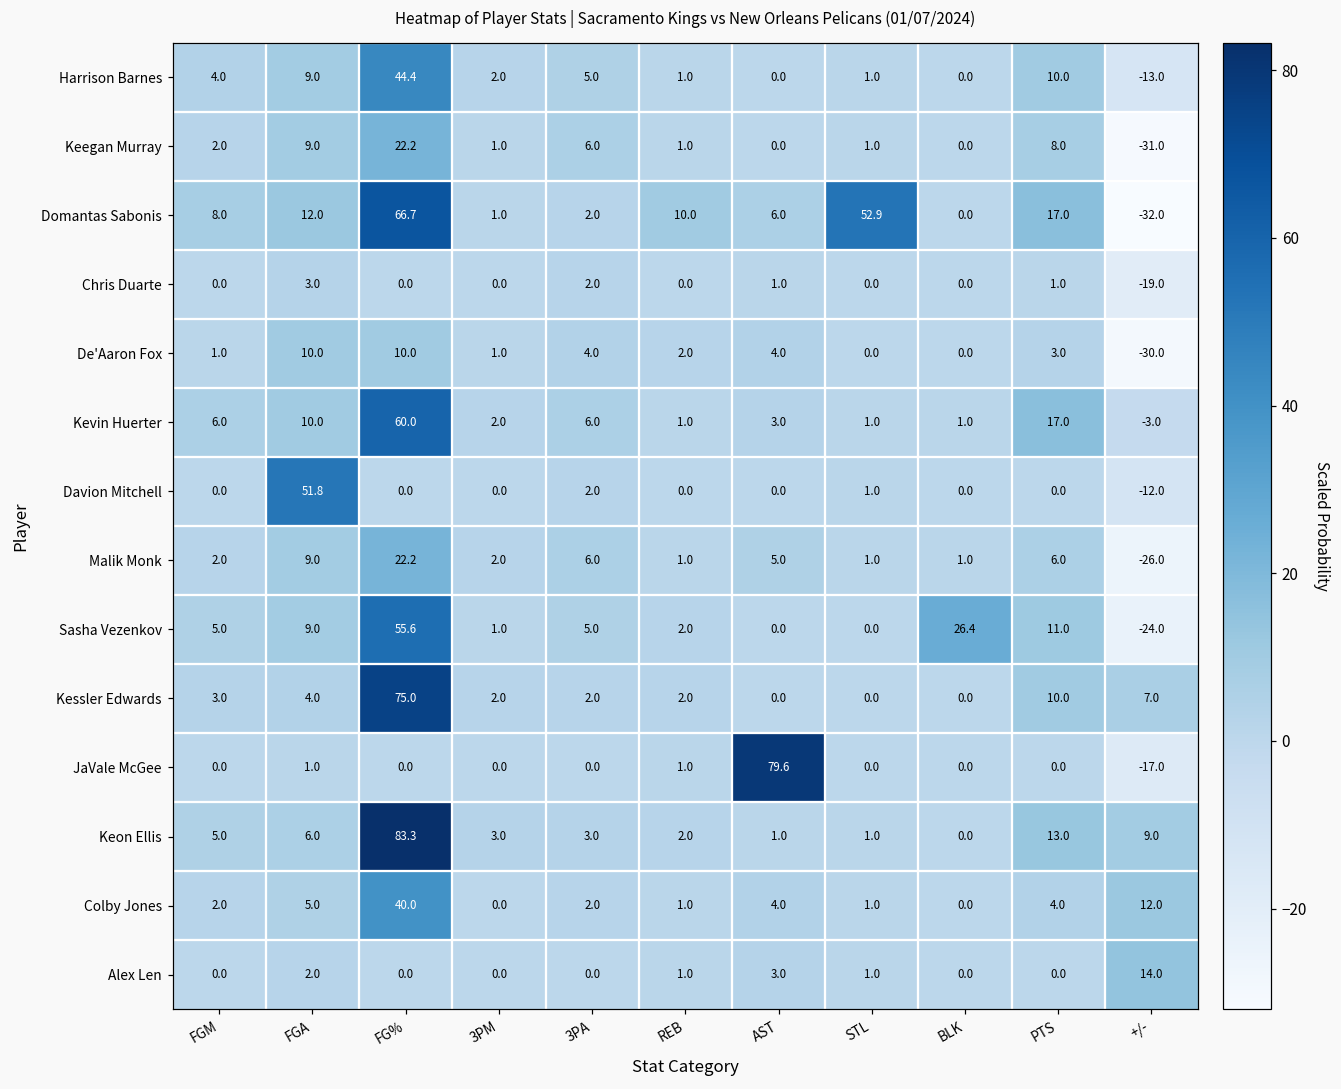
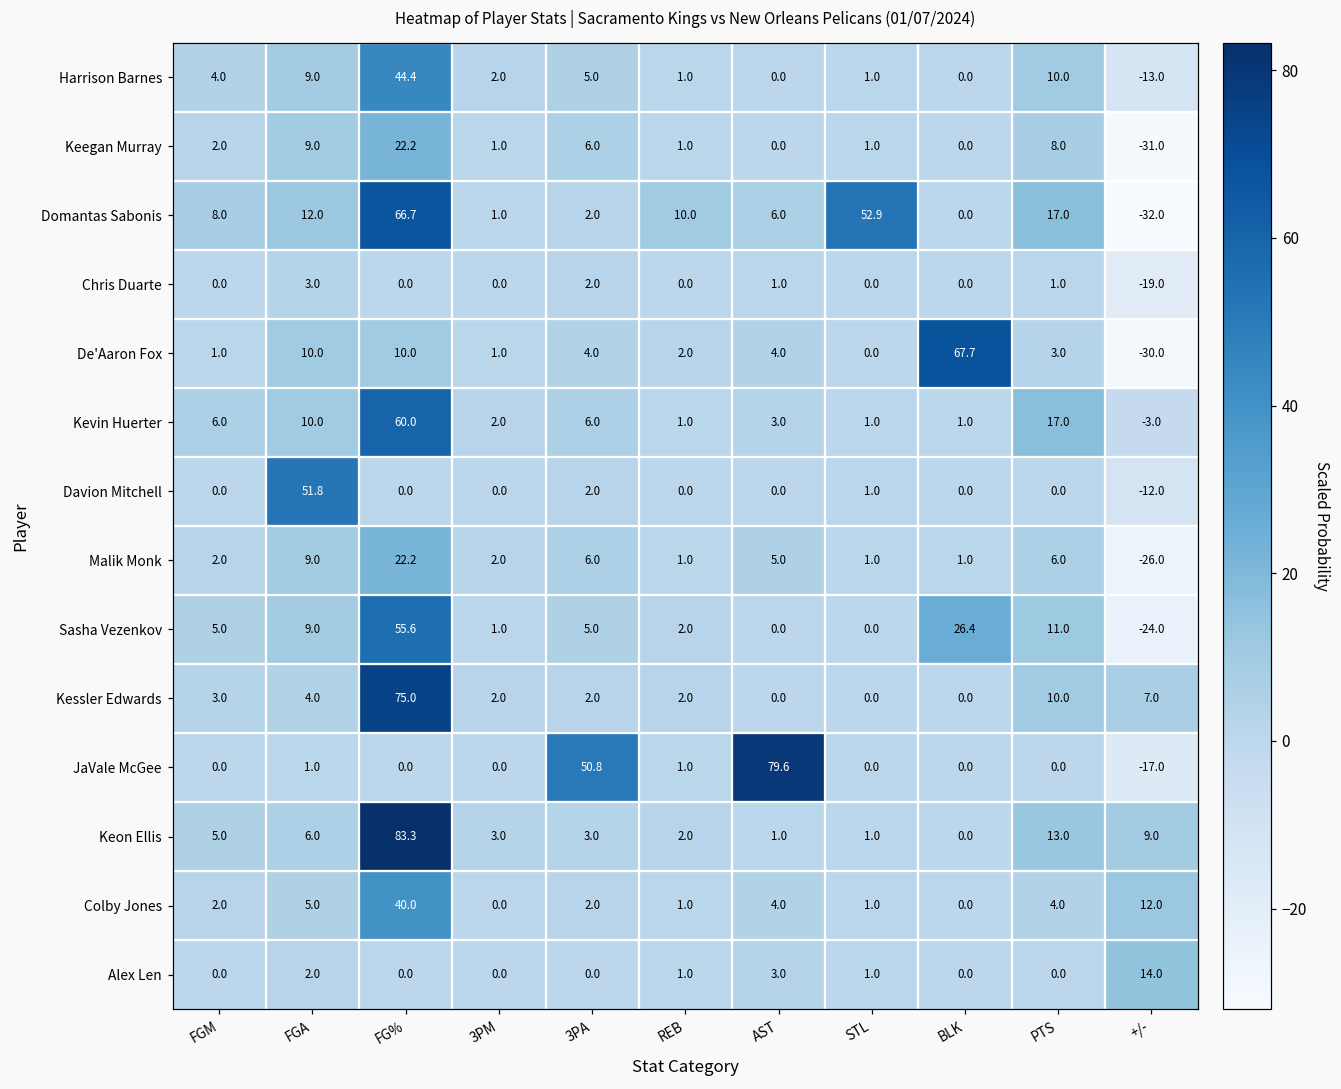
De'Aaron Fox, BLK: 0.0 -> 67.7
JaVale McGee, 3PA: 0.0 -> 50.8
